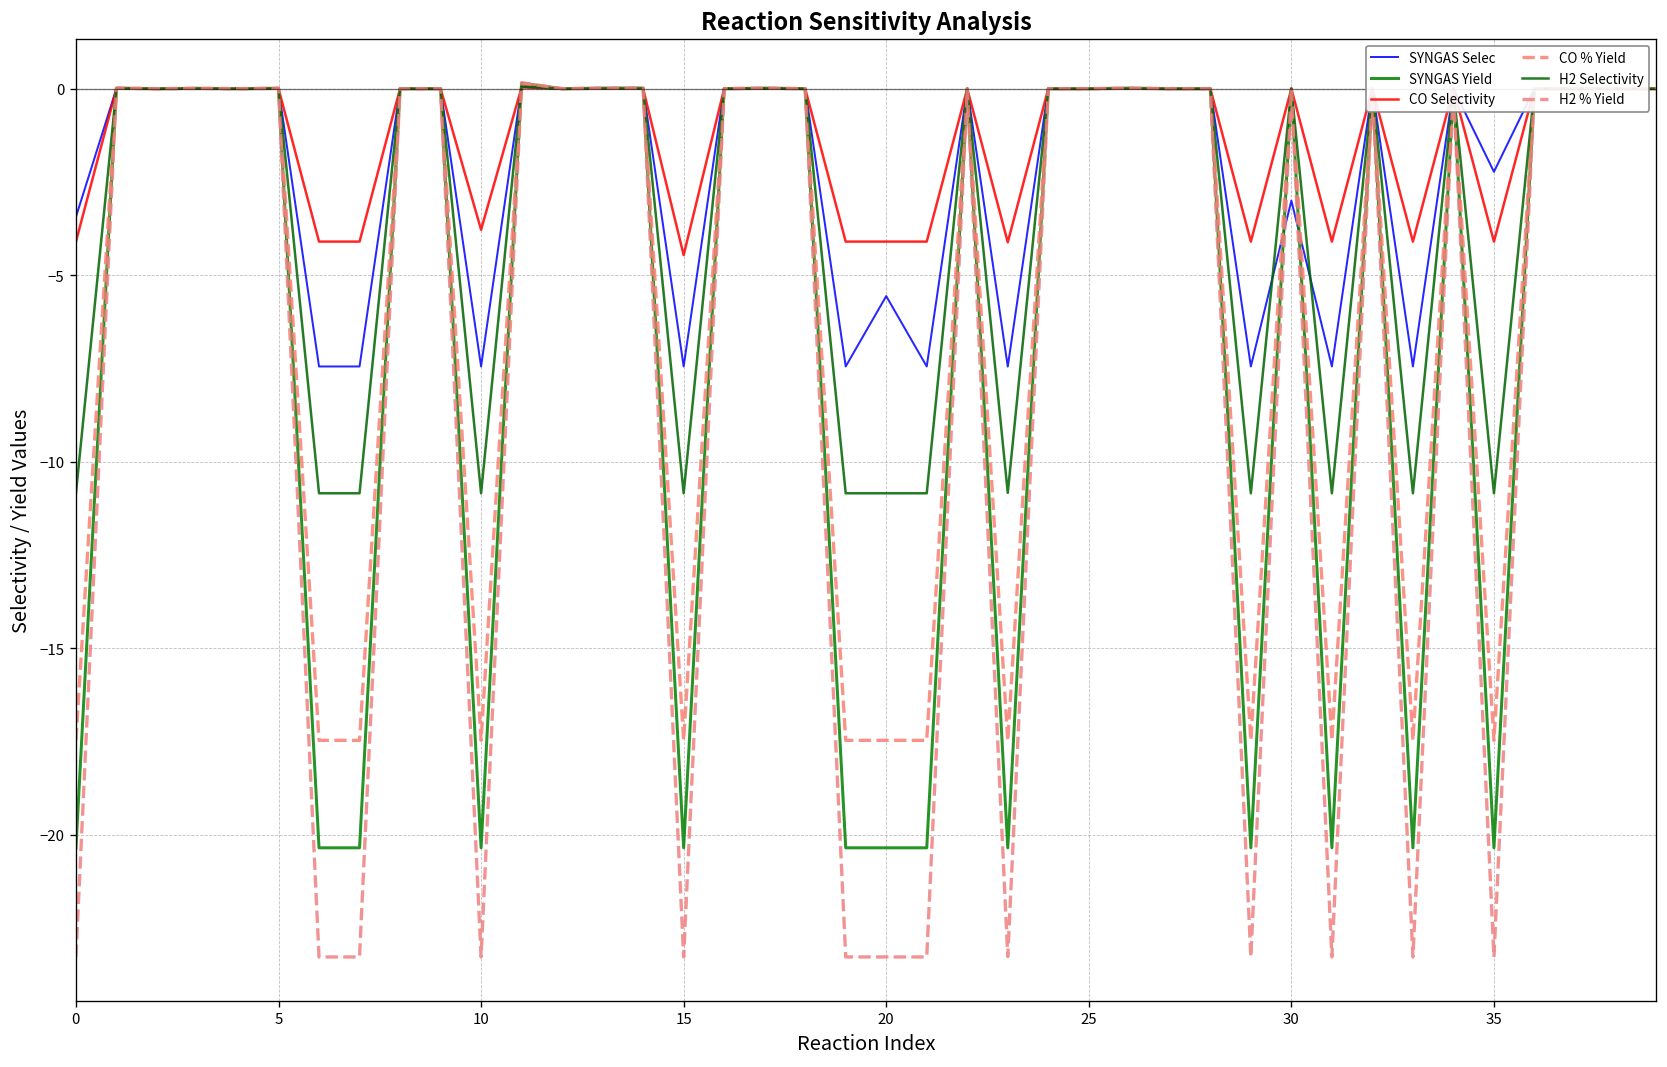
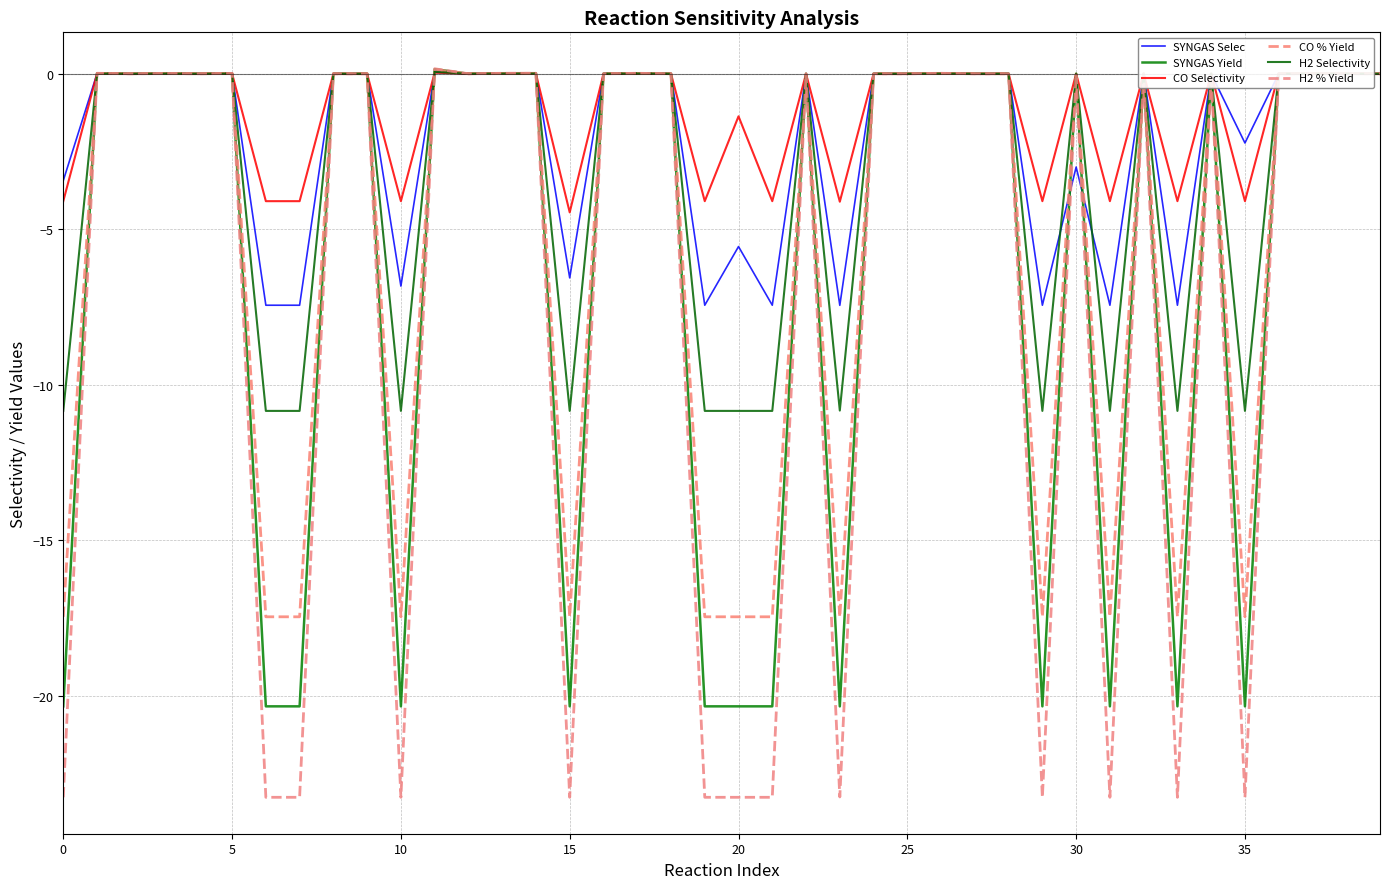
SYNGAS Selec, 10: -7.4 -> -6.8
CO Selectivity, 10: -3.8 -> -4.1
SYNGAS Selec, 15: -7.4 -> -6.6
CO Selectivity, 20: -4.1 -> -1.4
